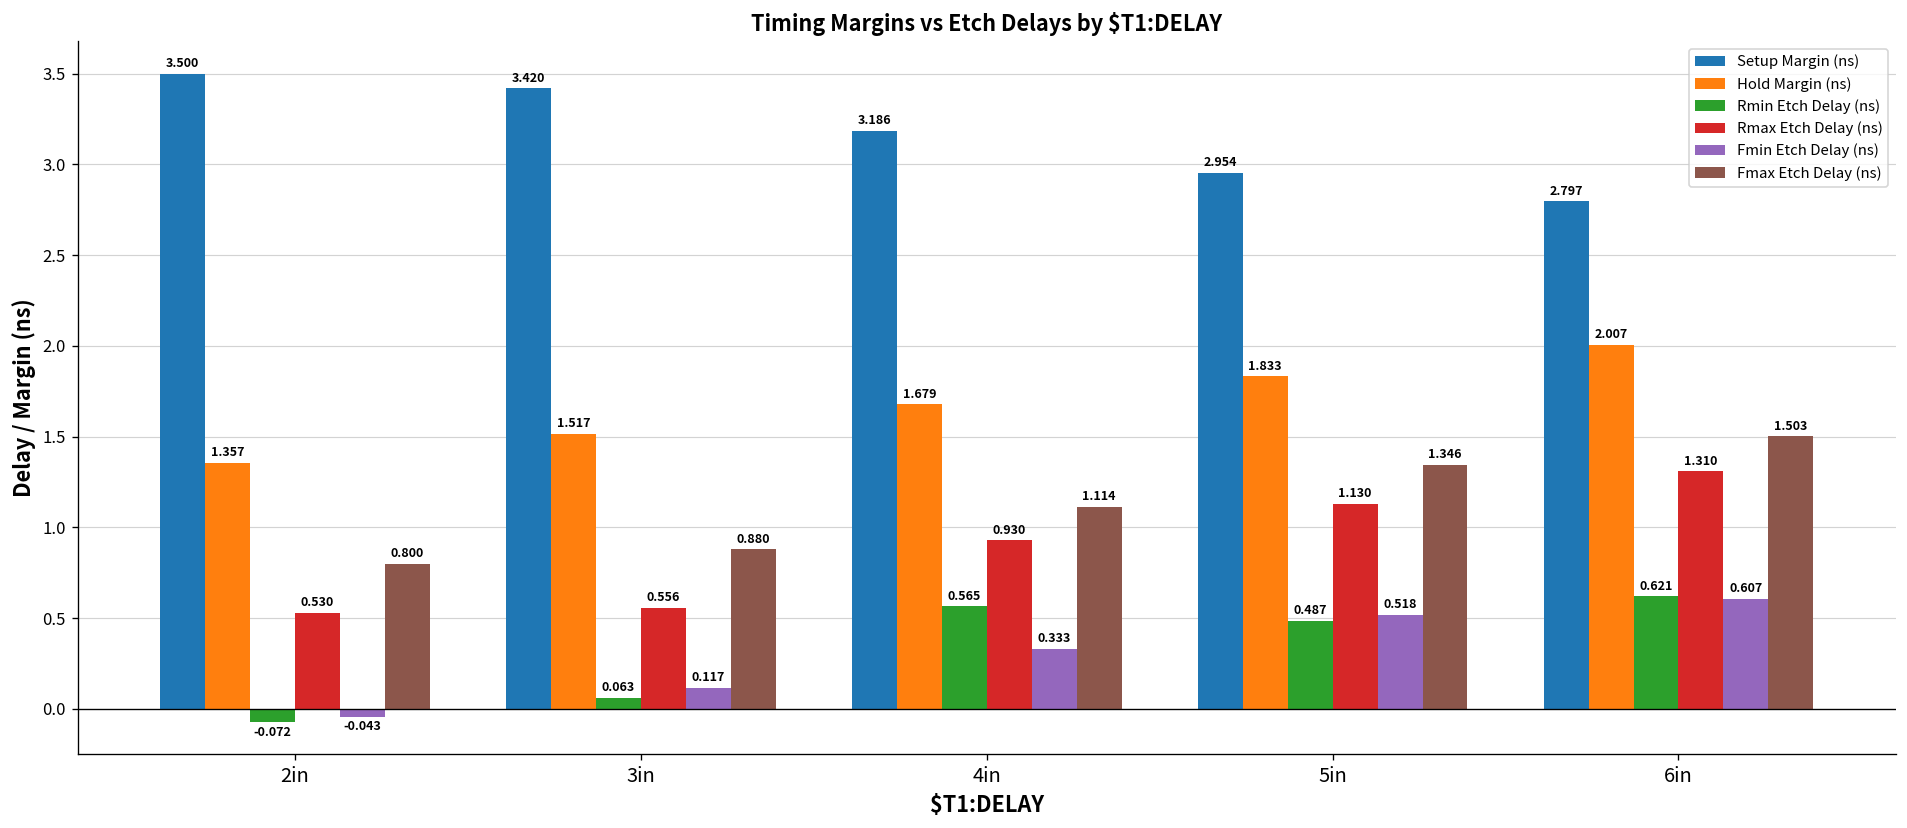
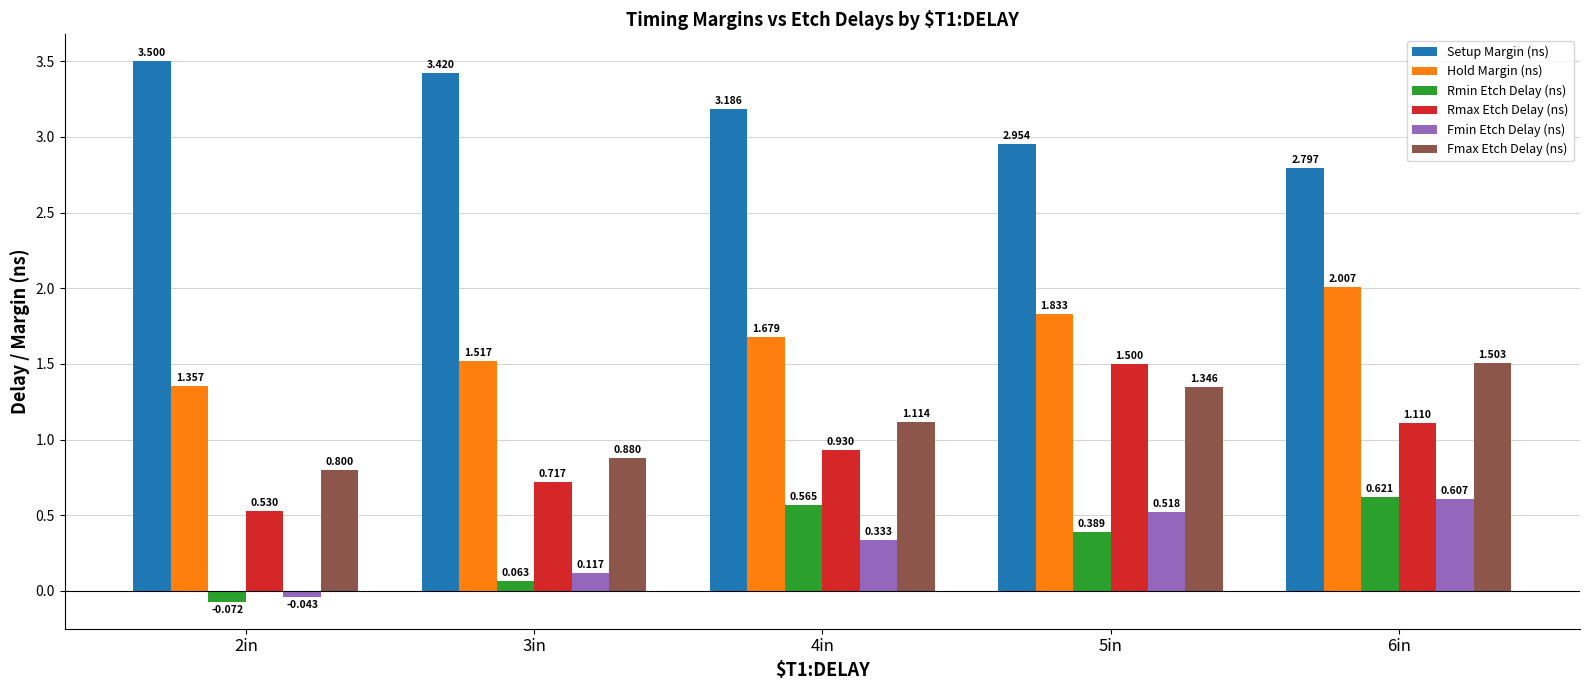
Rmax Etch Delay (ns), 3in: 0.556 -> 0.717
Rmin Etch Delay (ns), 5in: 0.487 -> 0.389
Rmax Etch Delay (ns), 5in: 1.130 -> 1.500
Rmax Etch Delay (ns), 6in: 1.310 -> 1.110
